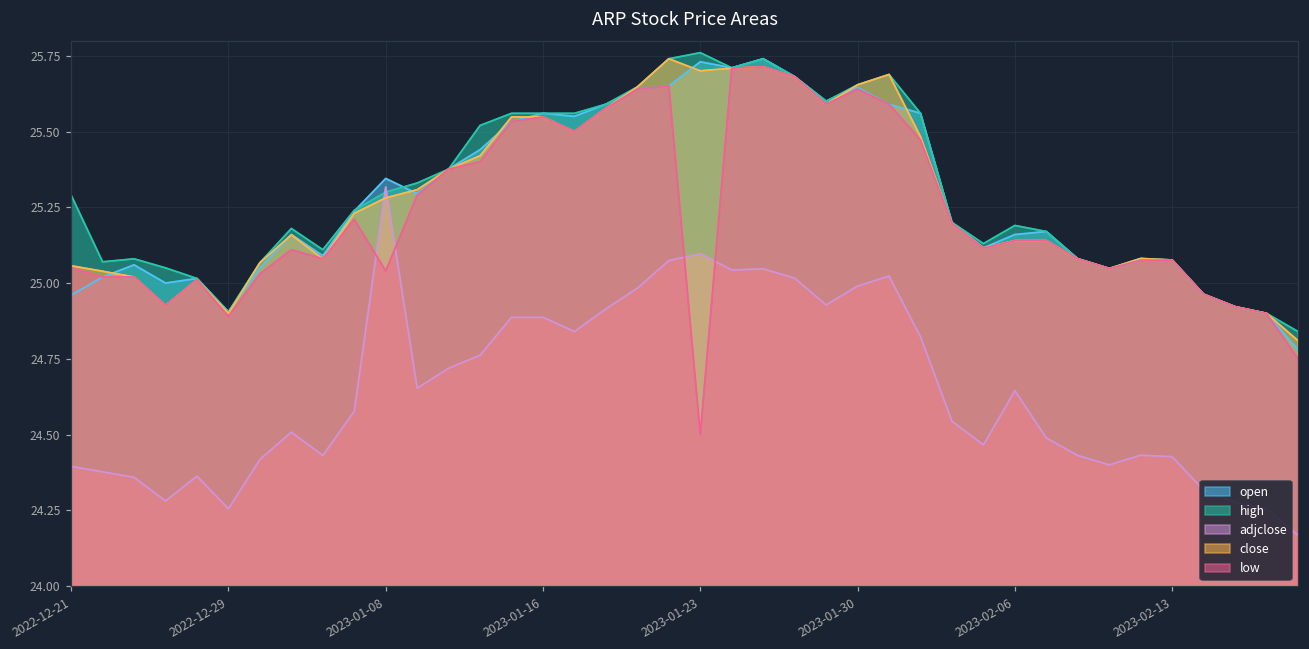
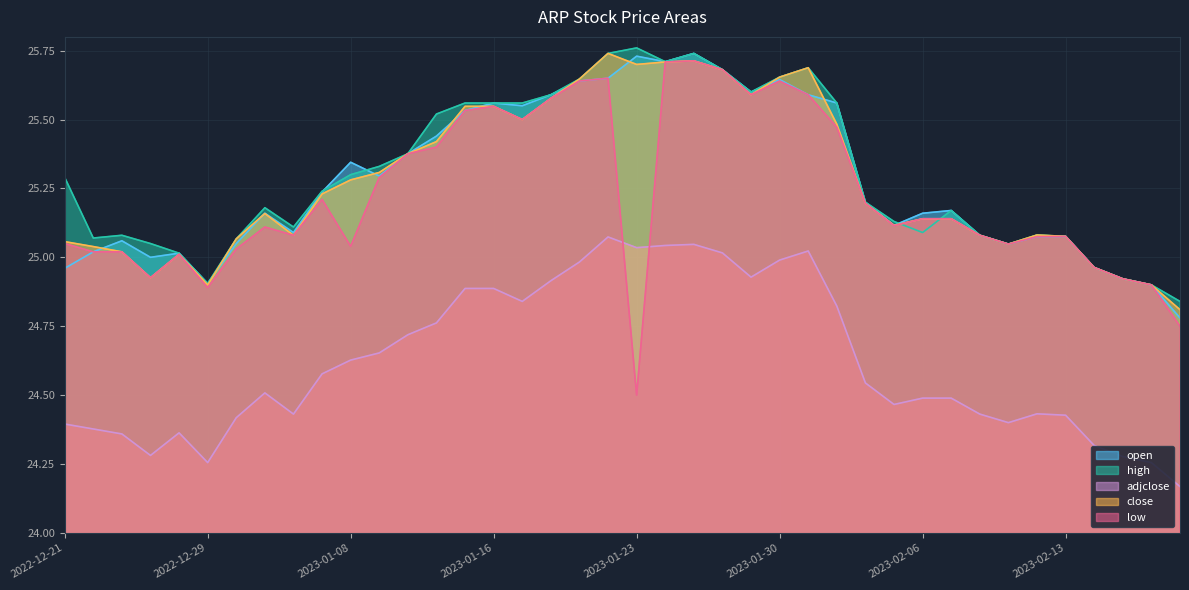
adjclose, 2023-01-08: 25.32 -> 24.63
adjclose, 2023-01-23: 25.10 -> 25.04
high, 2023-02-06: 25.19 -> 25.09
adjclose, 2023-02-06: 24.65 -> 24.49
